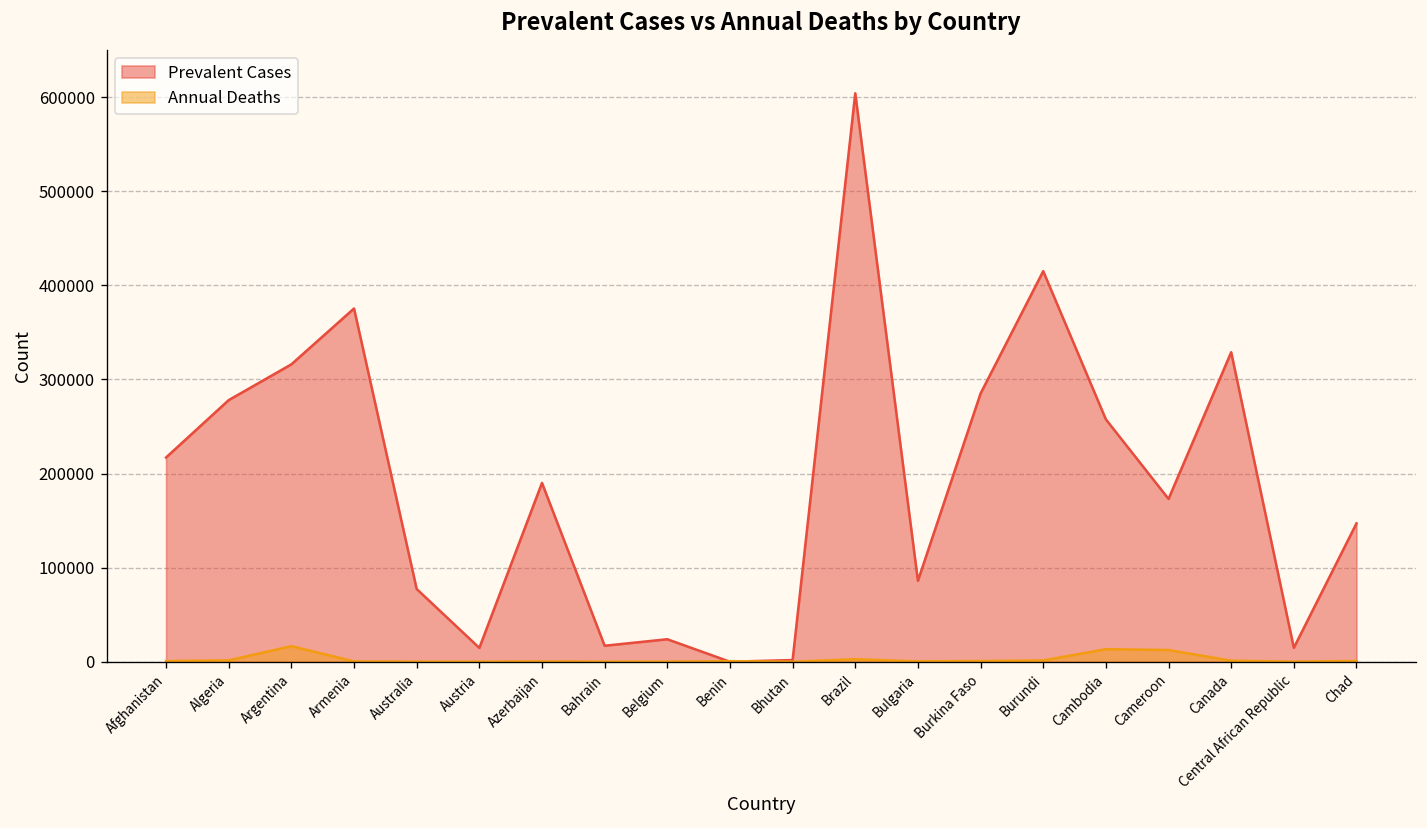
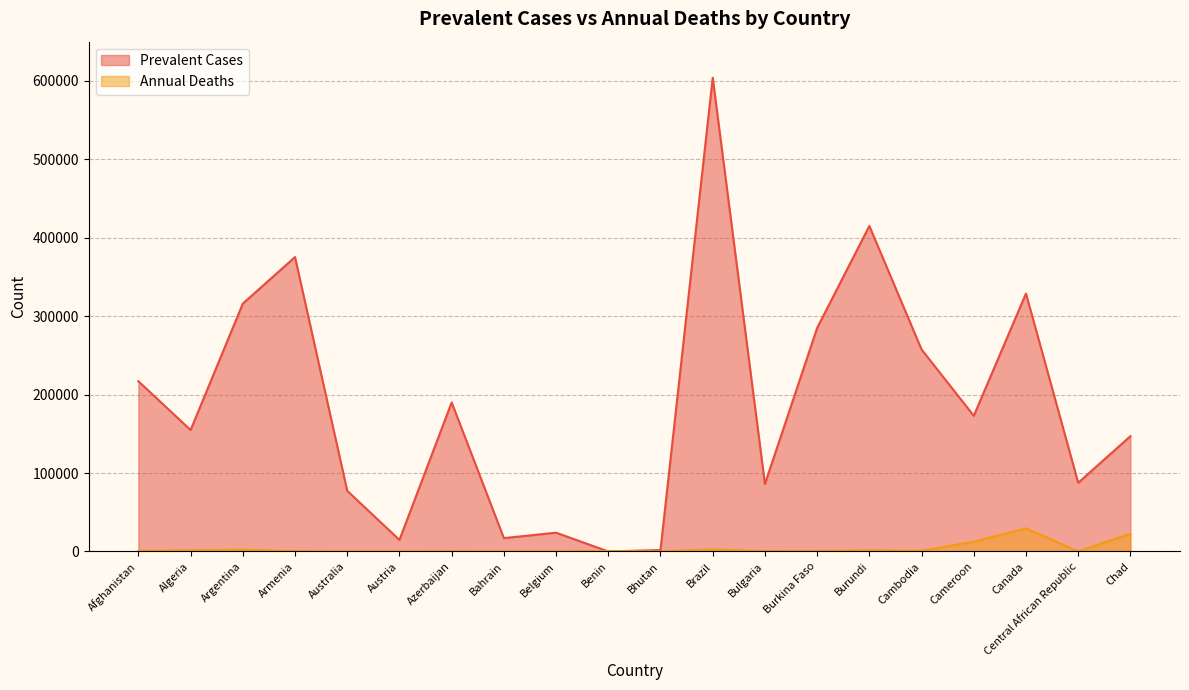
Prevalent Cases, Algeria: 280000 -> 150000
Annual Deaths, Argentina: 20000 -> 0
Annual Deaths, Cambodia: 10000 -> 0
Annual Deaths, Canada: 0 -> 30000
Prevalent Cases, Central African Republic: 10000 -> 90000
Annual Deaths, Chad: 0 -> 20000
